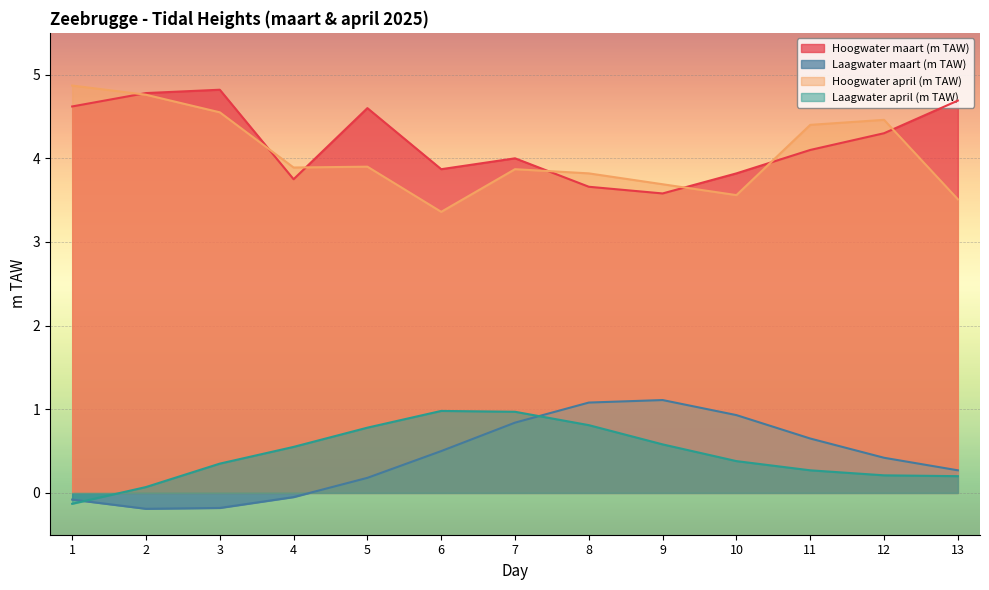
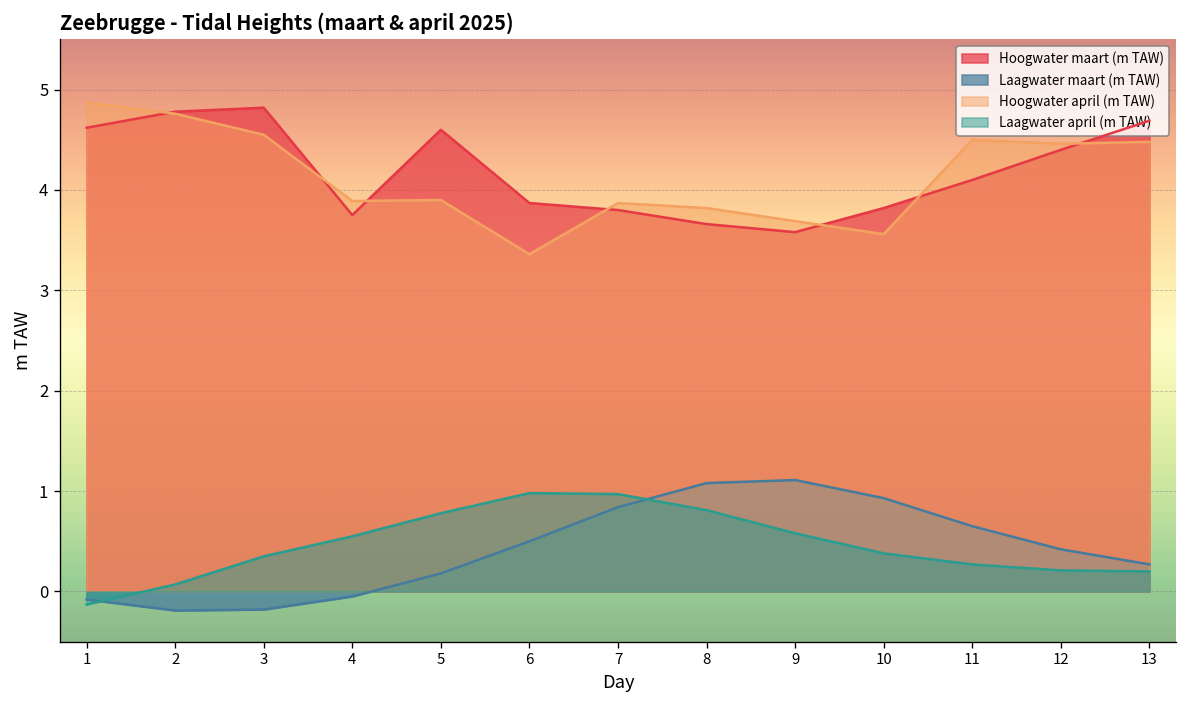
Hoogwater maart (m TAW), 7: 4.0 -> 3.8
Hoogwater april (m TAW), 11: 4.4 -> 4.5
Hoogwater maart (m TAW), 12: 4.3 -> 4.4
Hoogwater april (m TAW), 13: 3.5 -> 4.5
